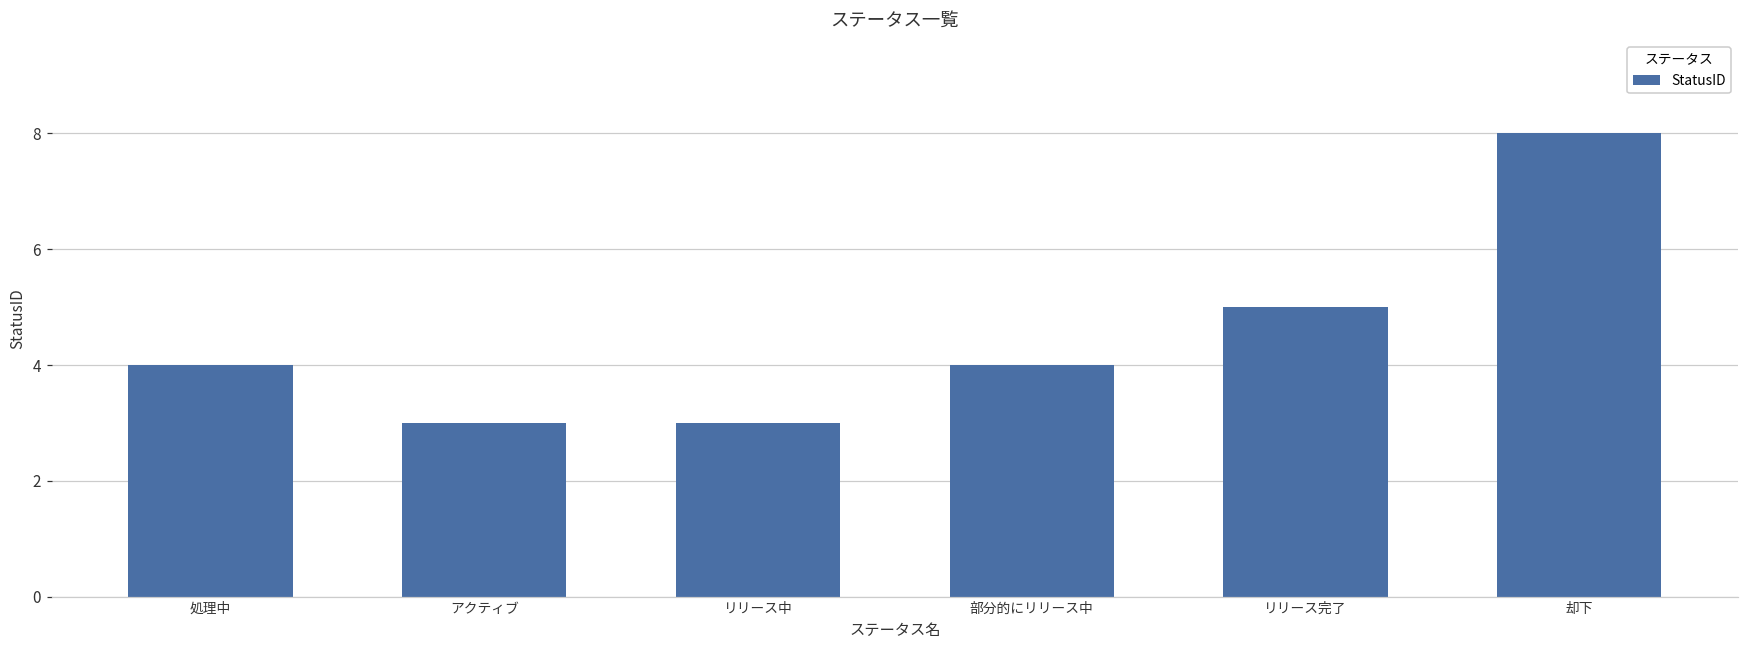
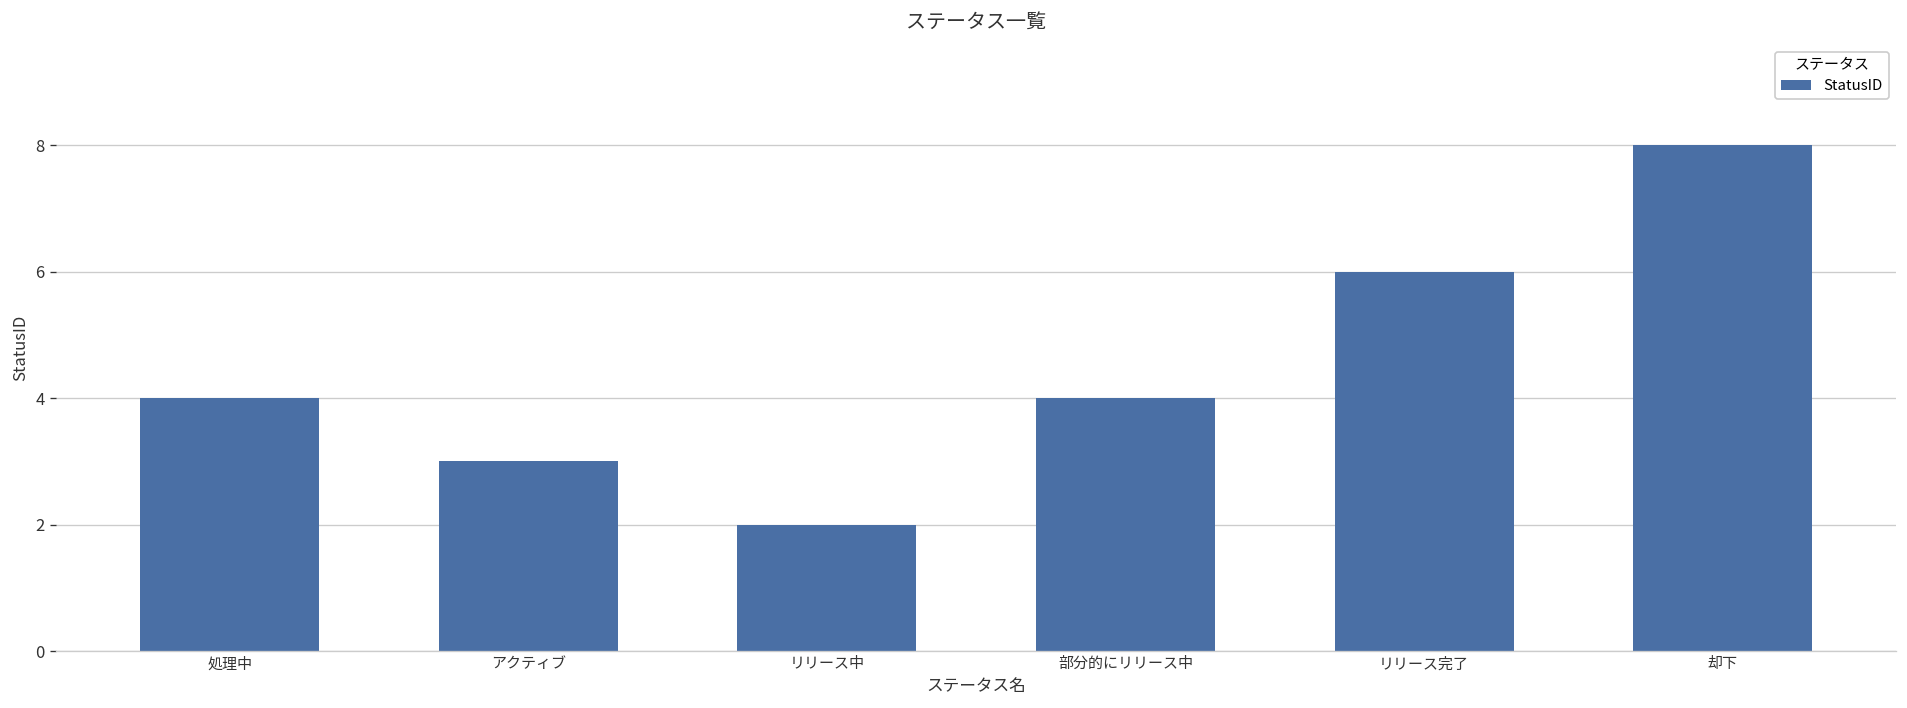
リリース中: 3 -> 2
リリース完了: 5 -> 6
